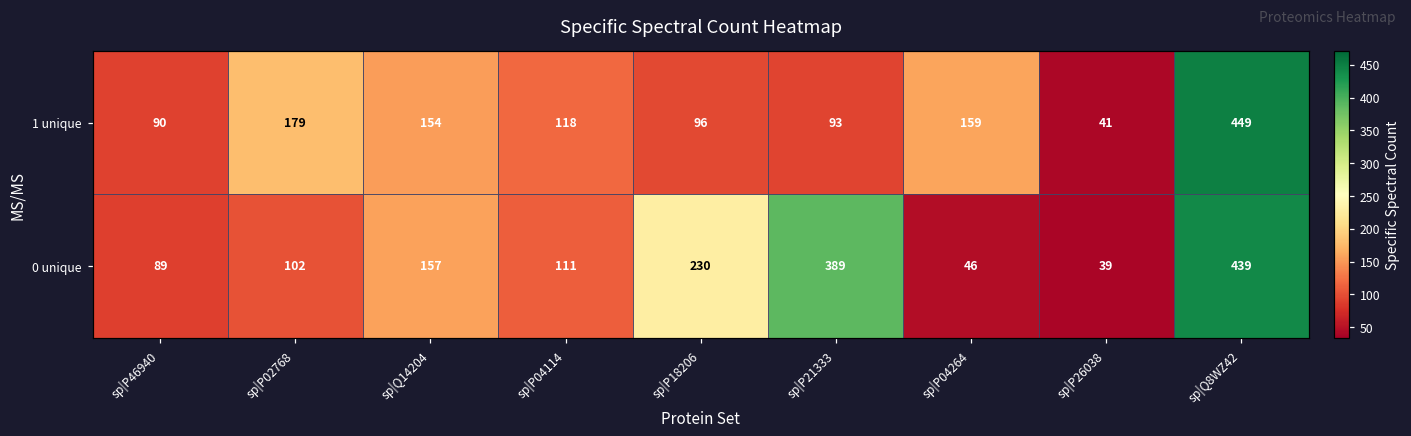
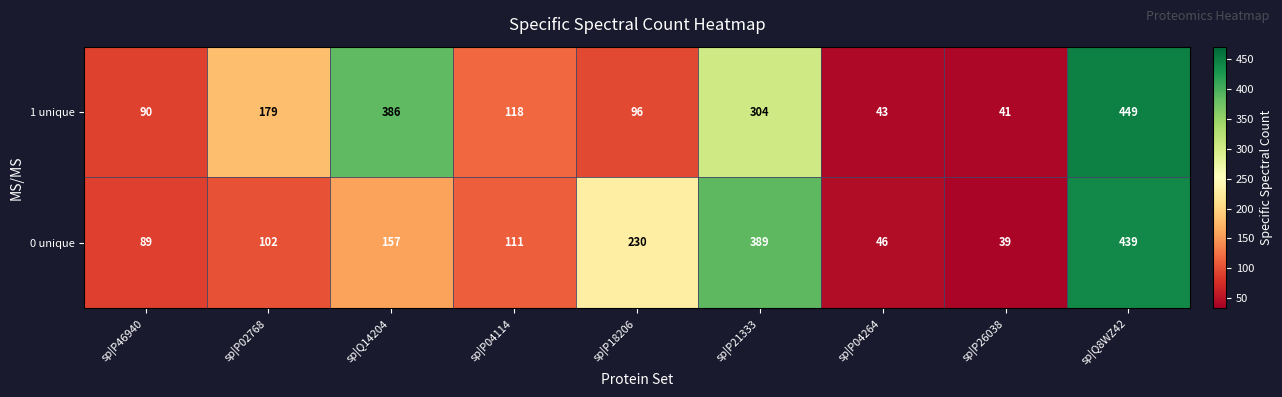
1 unique, sp|Q14204: 154 -> 386
1 unique, sp|P21333: 93 -> 304
1 unique, sp|P04264: 159 -> 43
